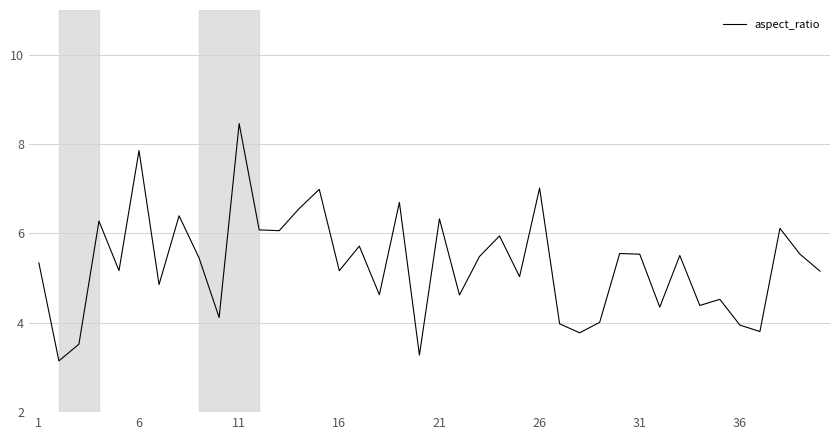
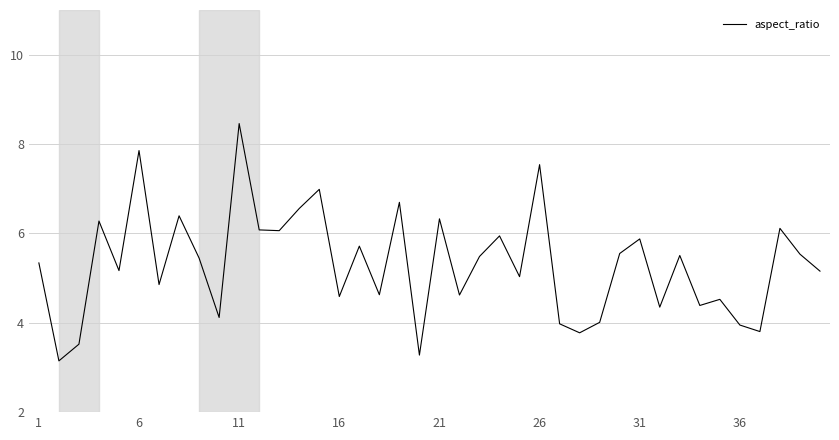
16: 5.2 -> 4.6
26: 7.0 -> 7.5
31: 5.5 -> 5.9
